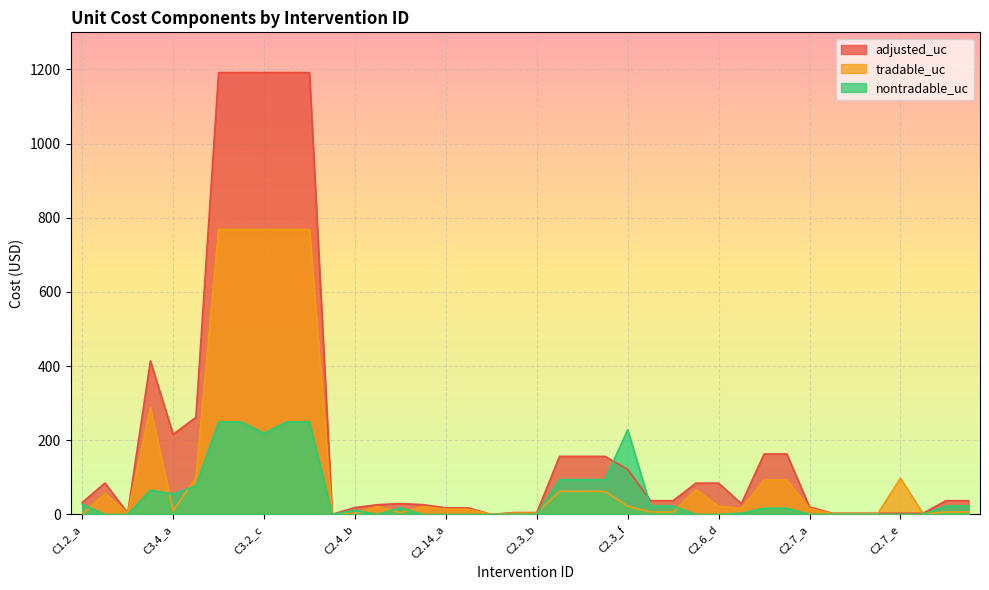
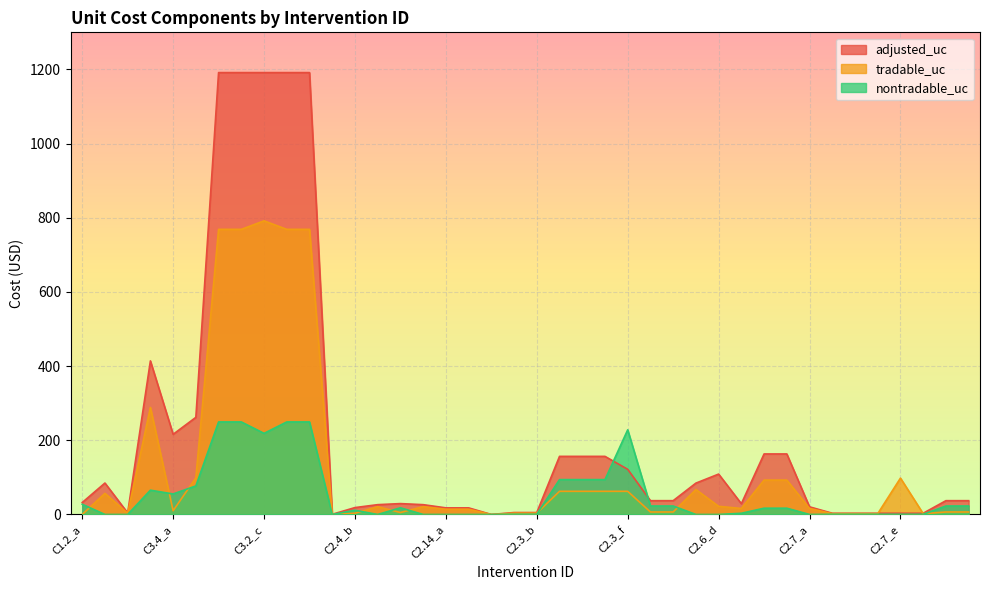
tradable_uc, C3.2_c: 770 -> 790
tradable_uc, C2.3_f: 20 -> 60
adjusted_uc, C2.6_d: 80 -> 110
